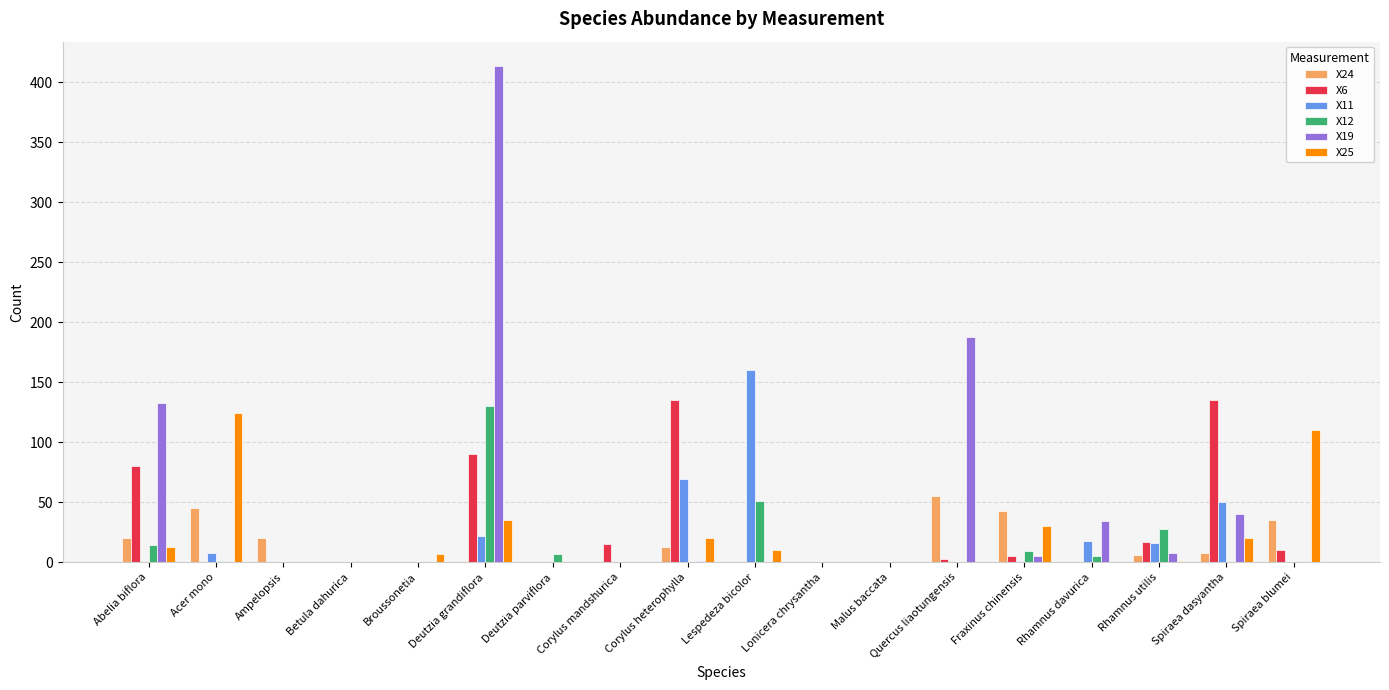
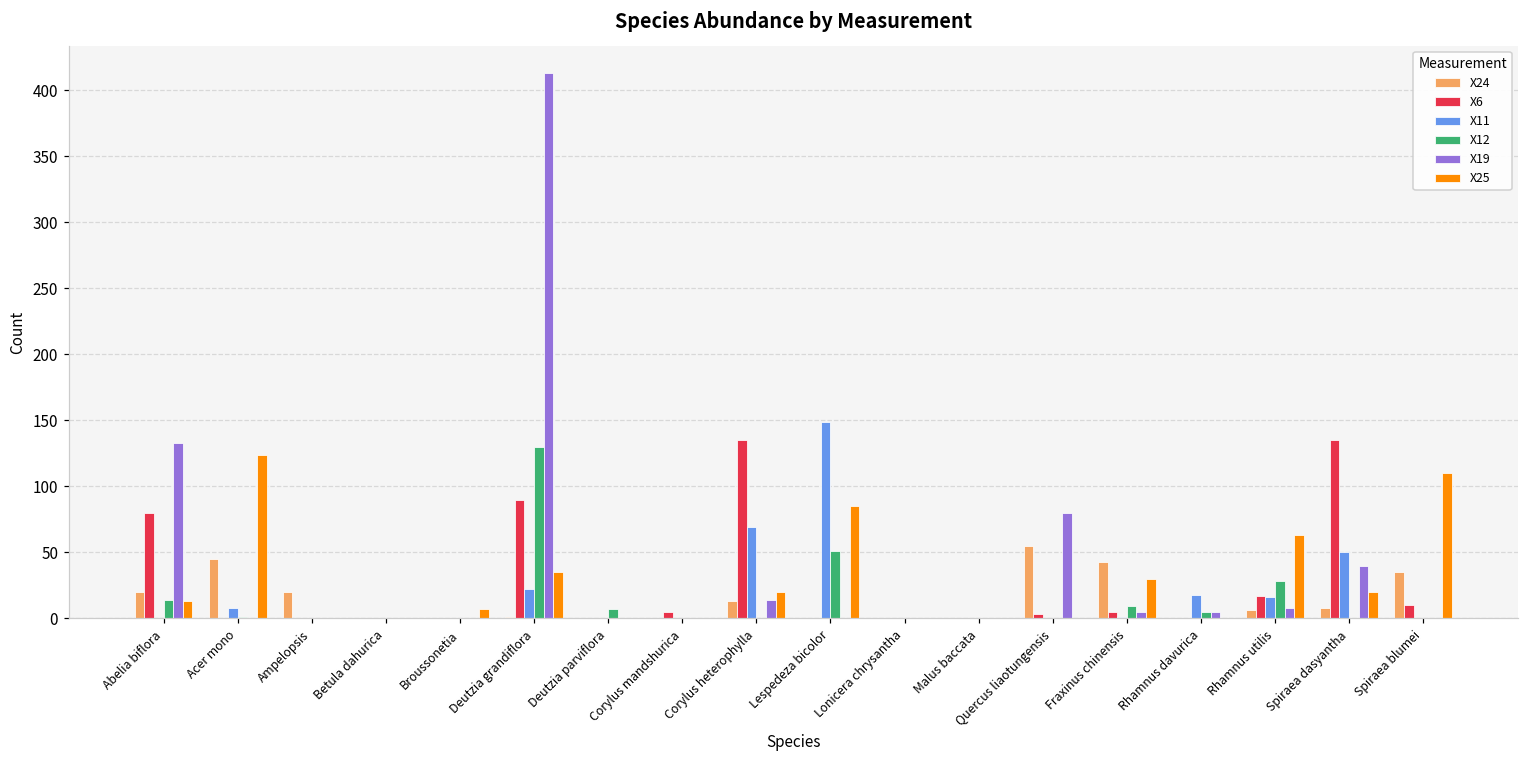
X6, Corylus mandshurica: 15 -> 5
X19, Corylus heterophylla: 1 -> 14
X11, Lespedeza bicolor: 160 -> 149
X25, Lespedeza bicolor: 10 -> 85
X19, Quercus liaotungensis: 188 -> 80
X19, Rhamnus davurica: 34 -> 5
X25, Rhamnus utilis: 1 -> 63
